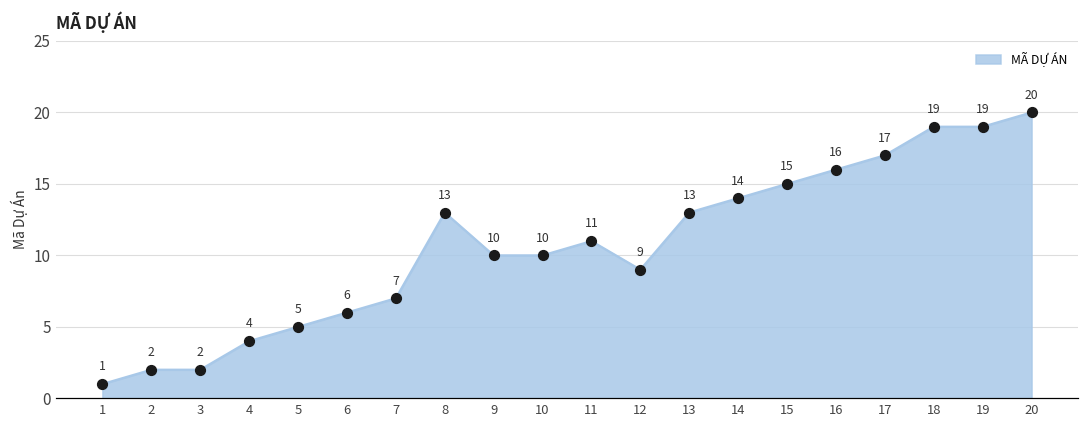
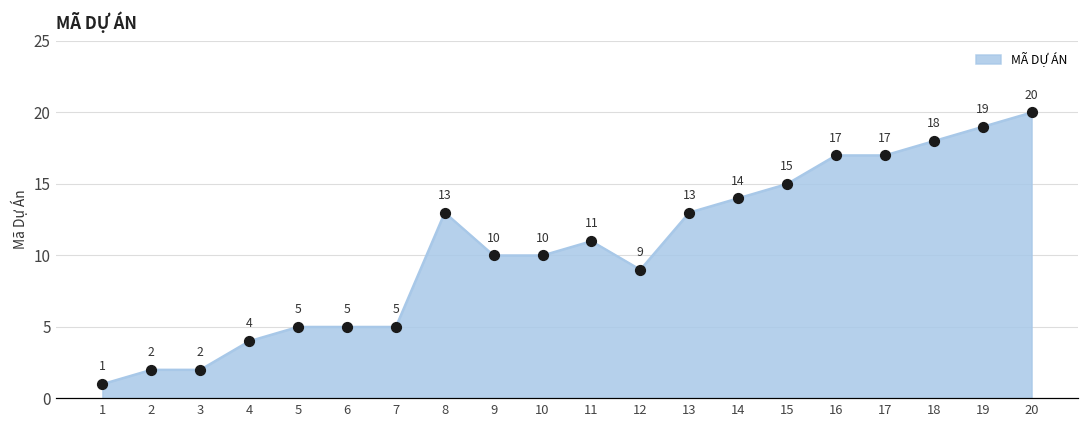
6: 6 -> 5
7: 7 -> 5
16: 16 -> 17
18: 19 -> 18
